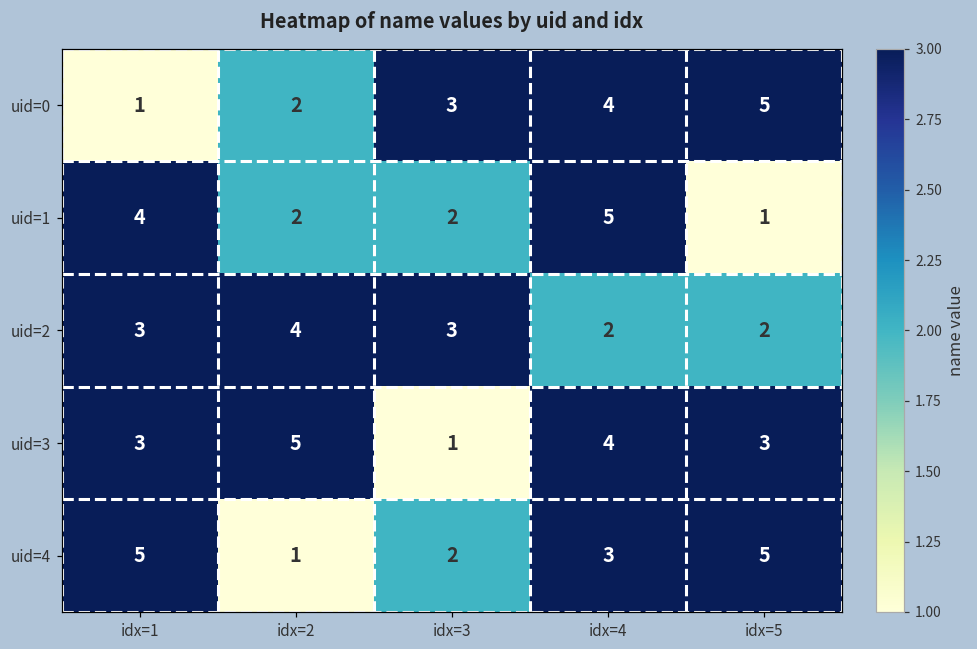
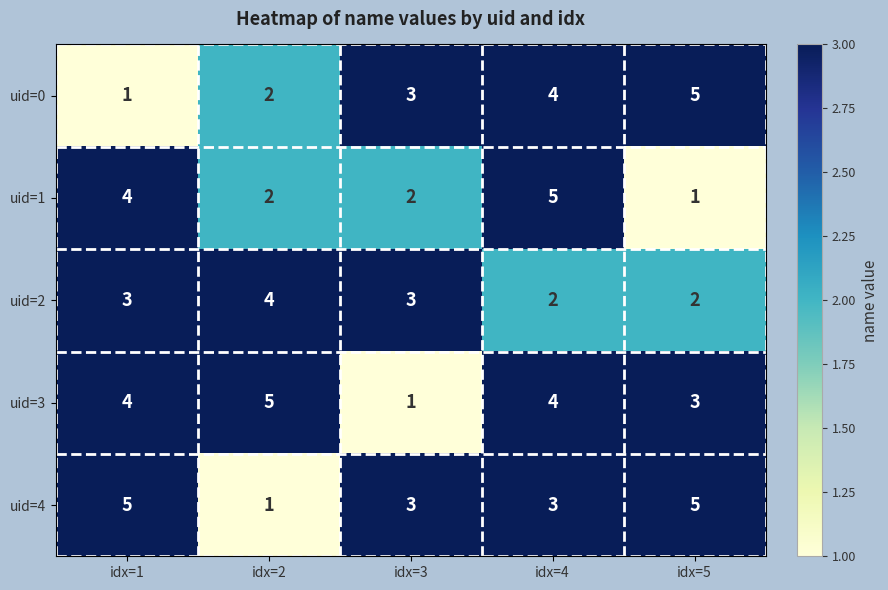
uid=3, idx=1: 3 -> 4
uid=4, idx=3: 2 -> 3
